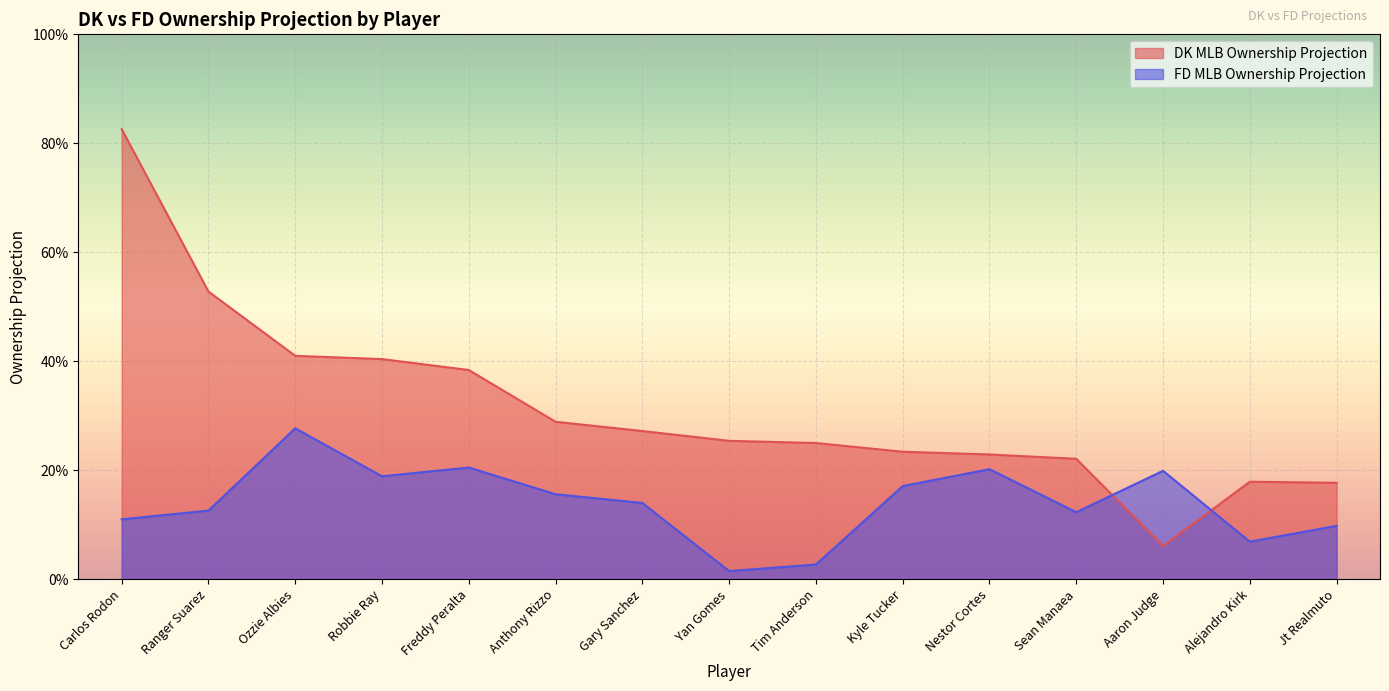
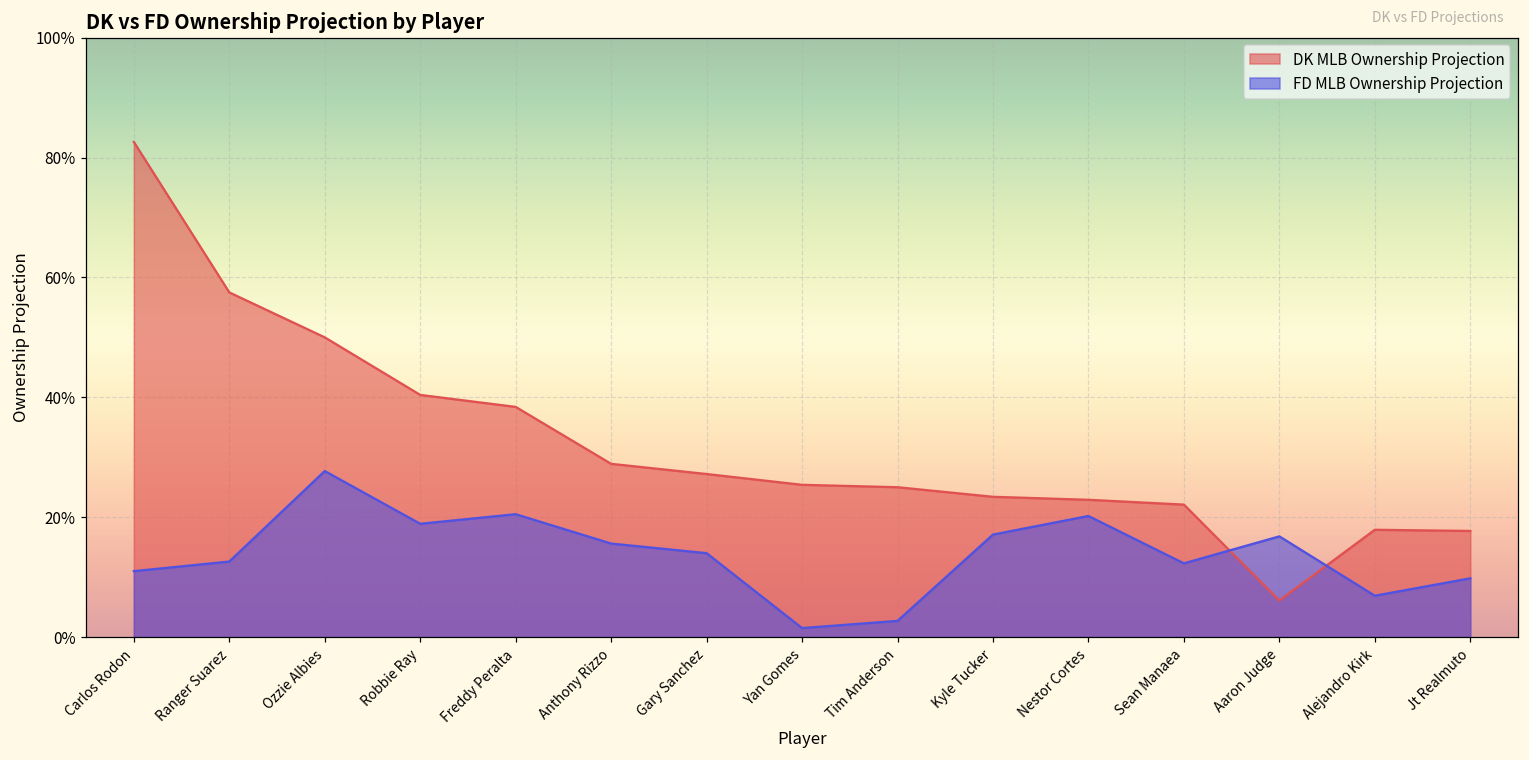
DK MLB Ownership Projection, Ranger Suarez: 53% -> 57%
DK MLB Ownership Projection, Ozzie Albies: 41% -> 50%
FD MLB Ownership Projection, Aaron Judge: 20% -> 17%
